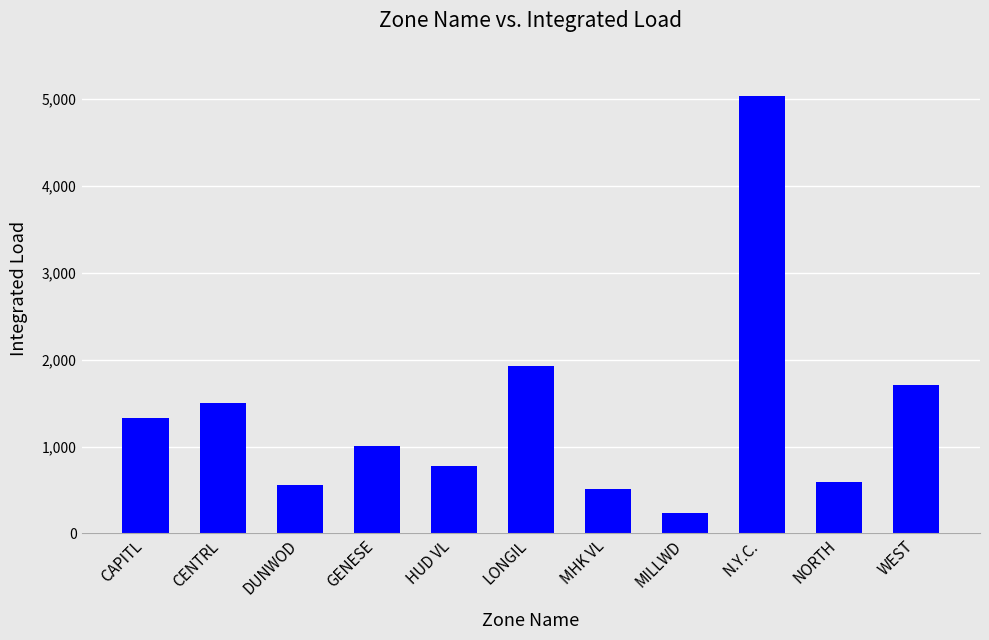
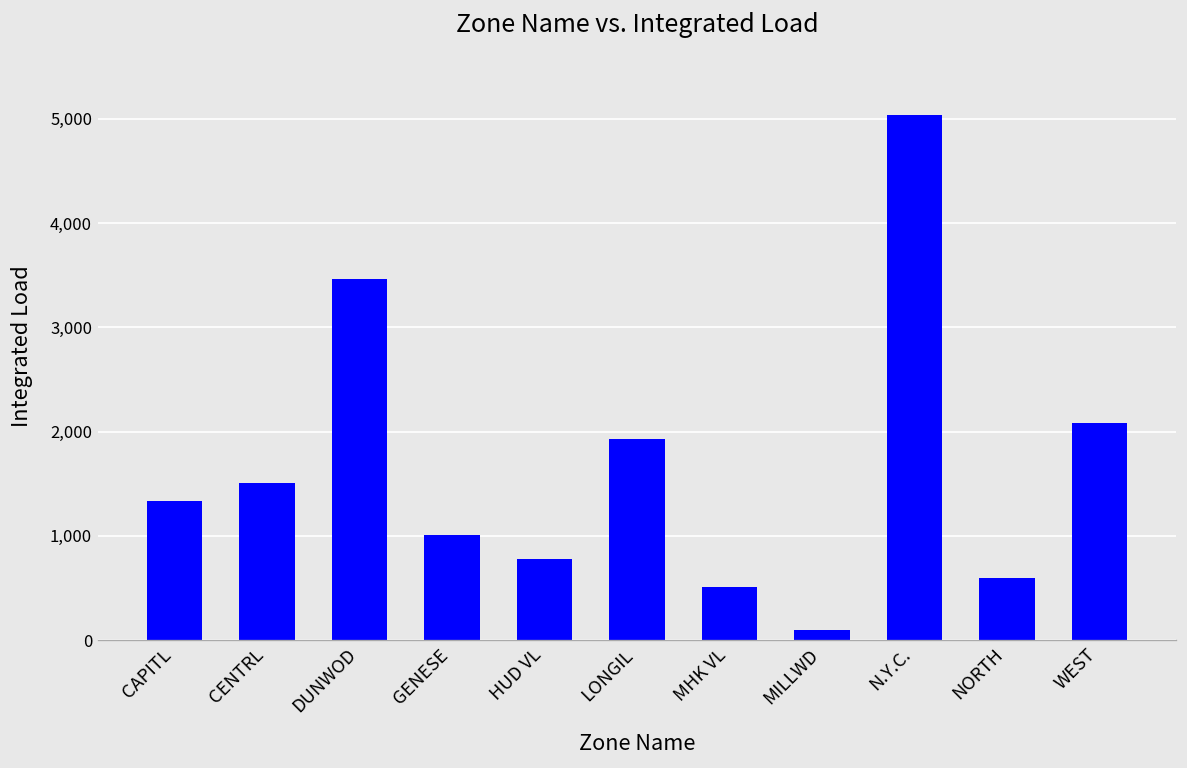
DUNWOD: 600 -> 3,500
MILLWD: 200 -> 100
WEST: 1,700 -> 2,100
